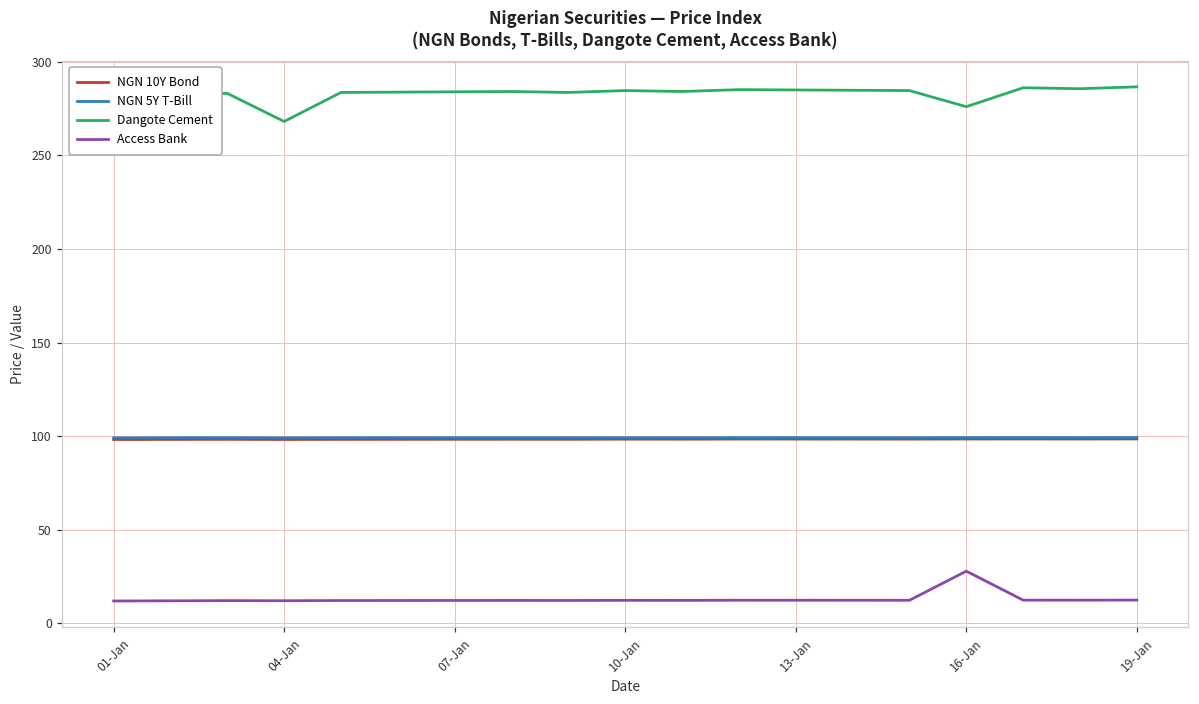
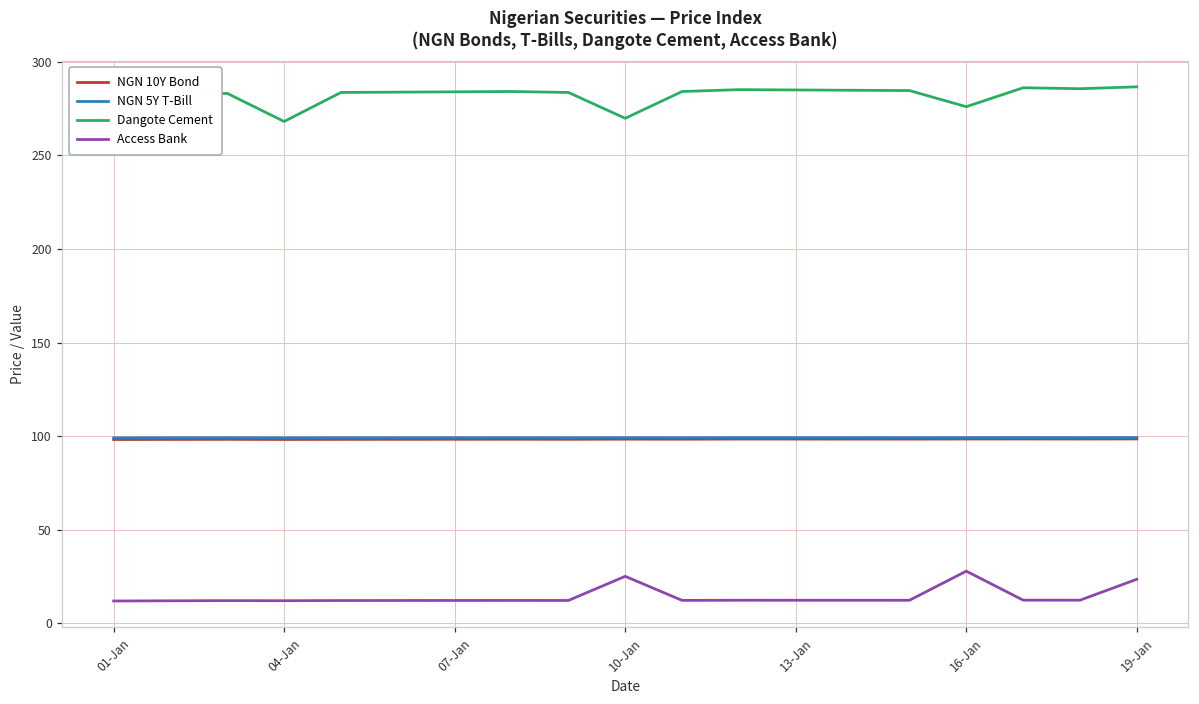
Dangote Cement, 10-Jan: 285 -> 270
Access Bank, 10-Jan: 12 -> 25
Access Bank, 19-Jan: 12 -> 24
